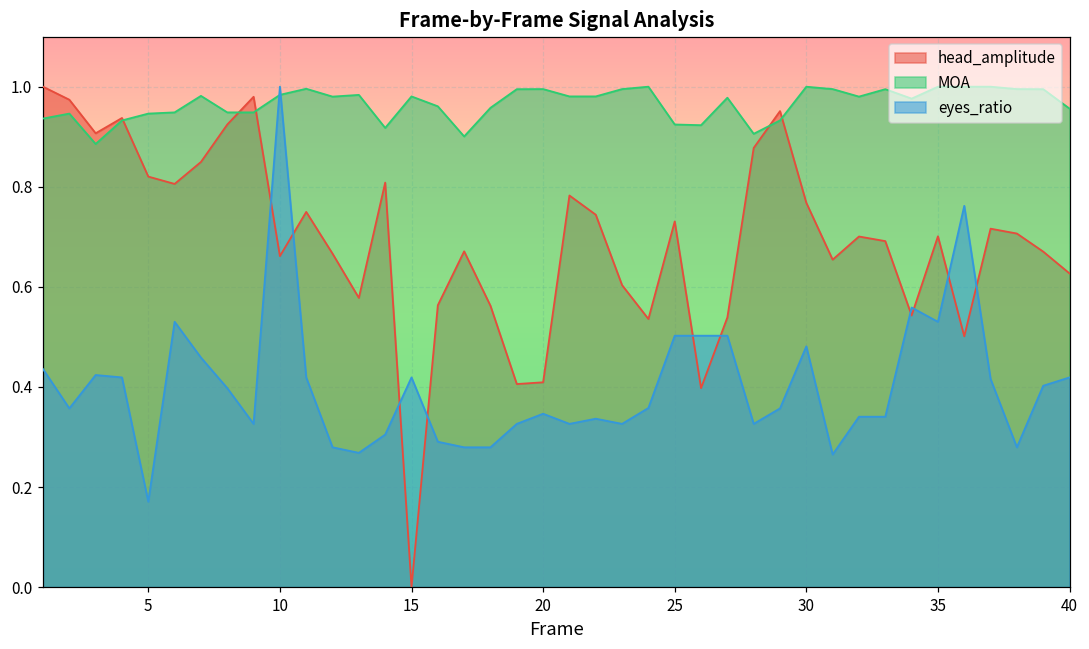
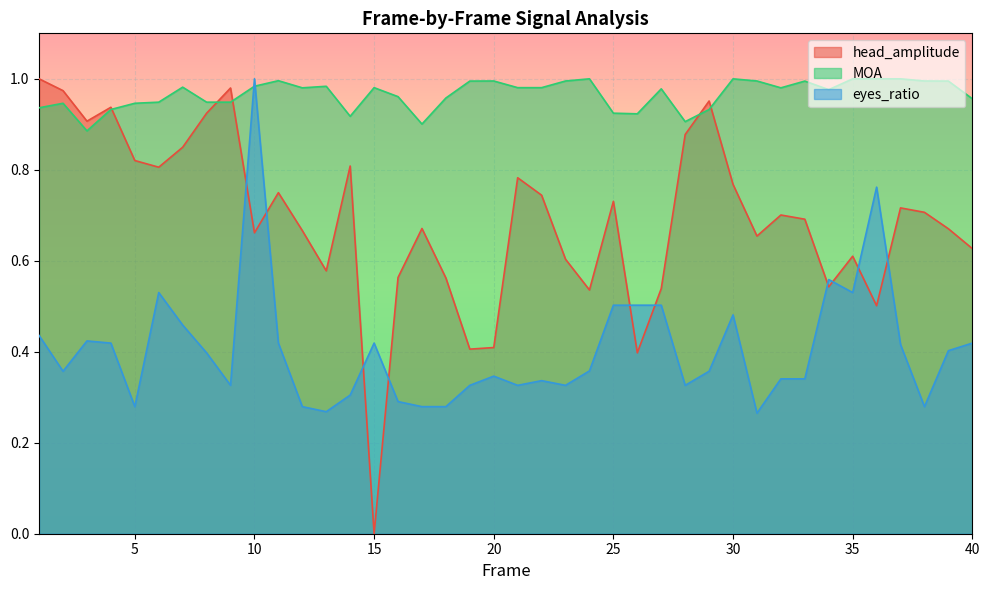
eyes_ratio, 5: 0.17 -> 0.28
head_amplitude, 35: 0.70 -> 0.61
